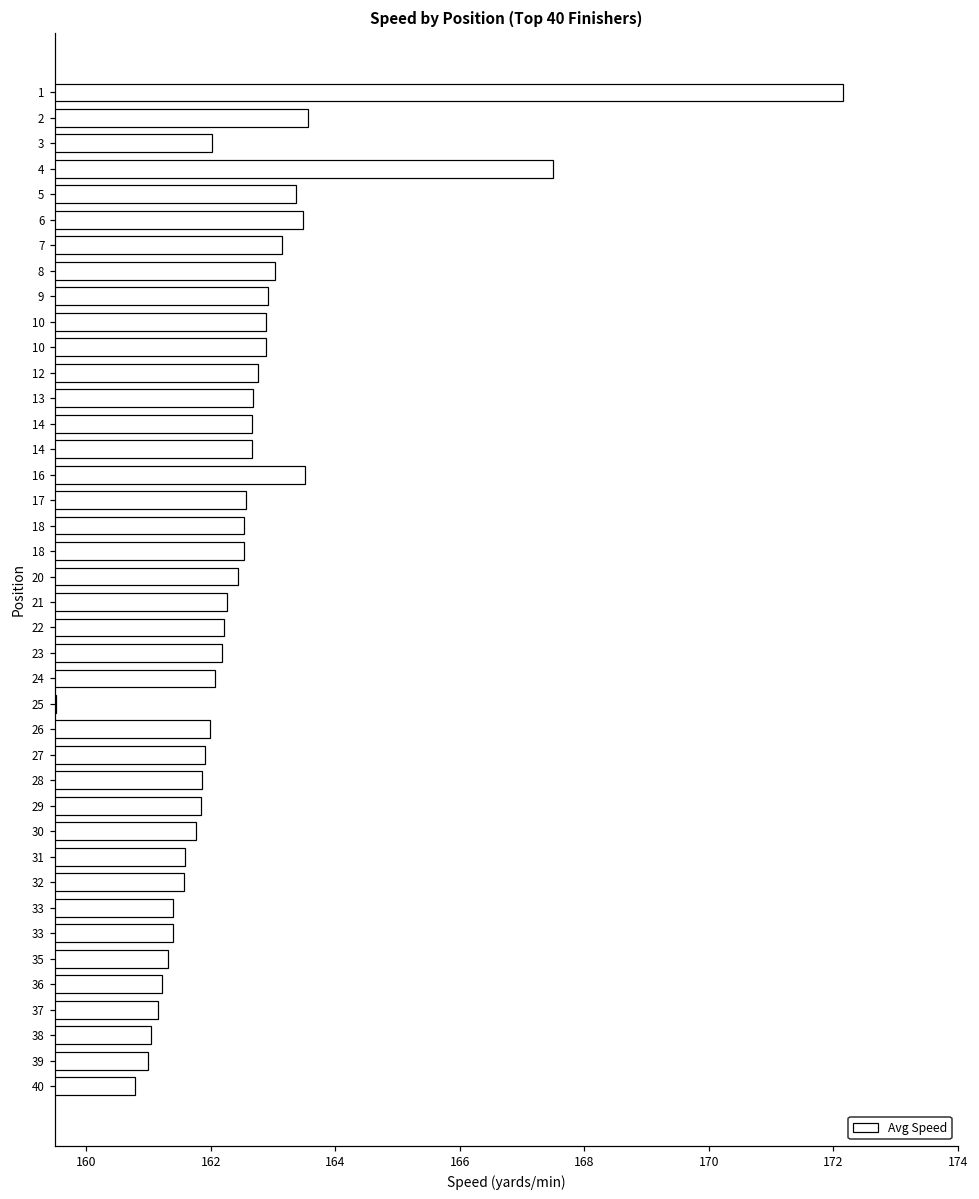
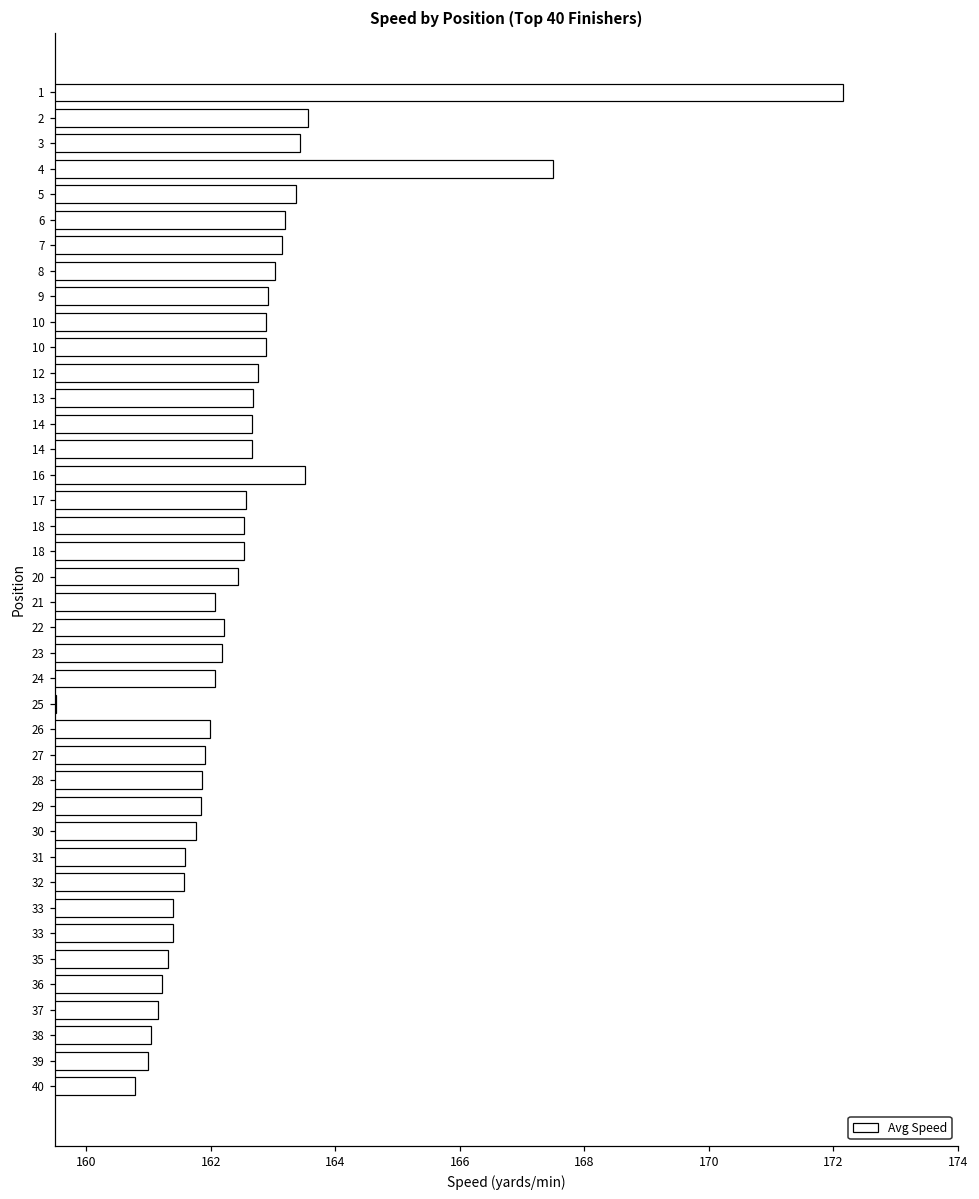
3: 162.0 -> 163.4
6: 163.5 -> 163.2
21: 162.3 -> 162.1
